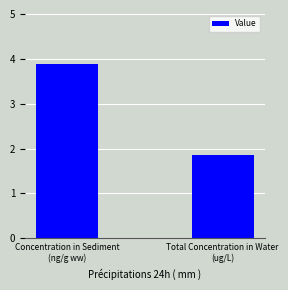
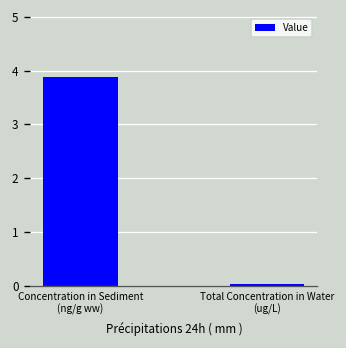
Total Concentration in Water (ug/L): 1.8 -> 0.0
